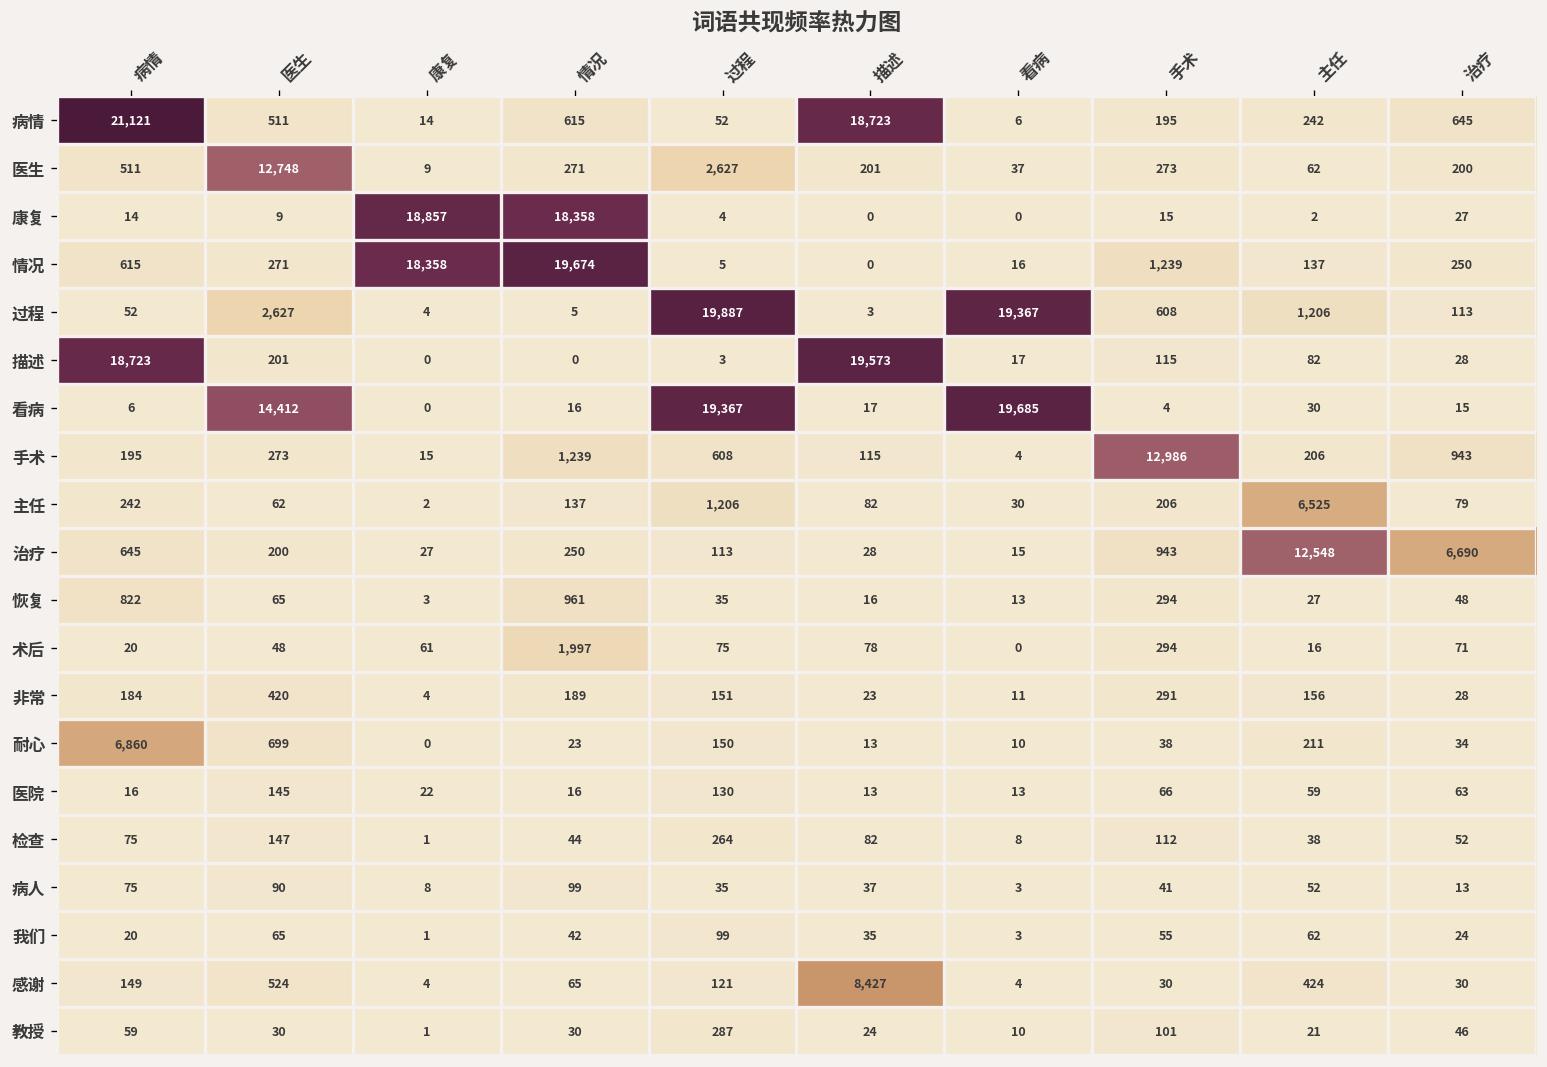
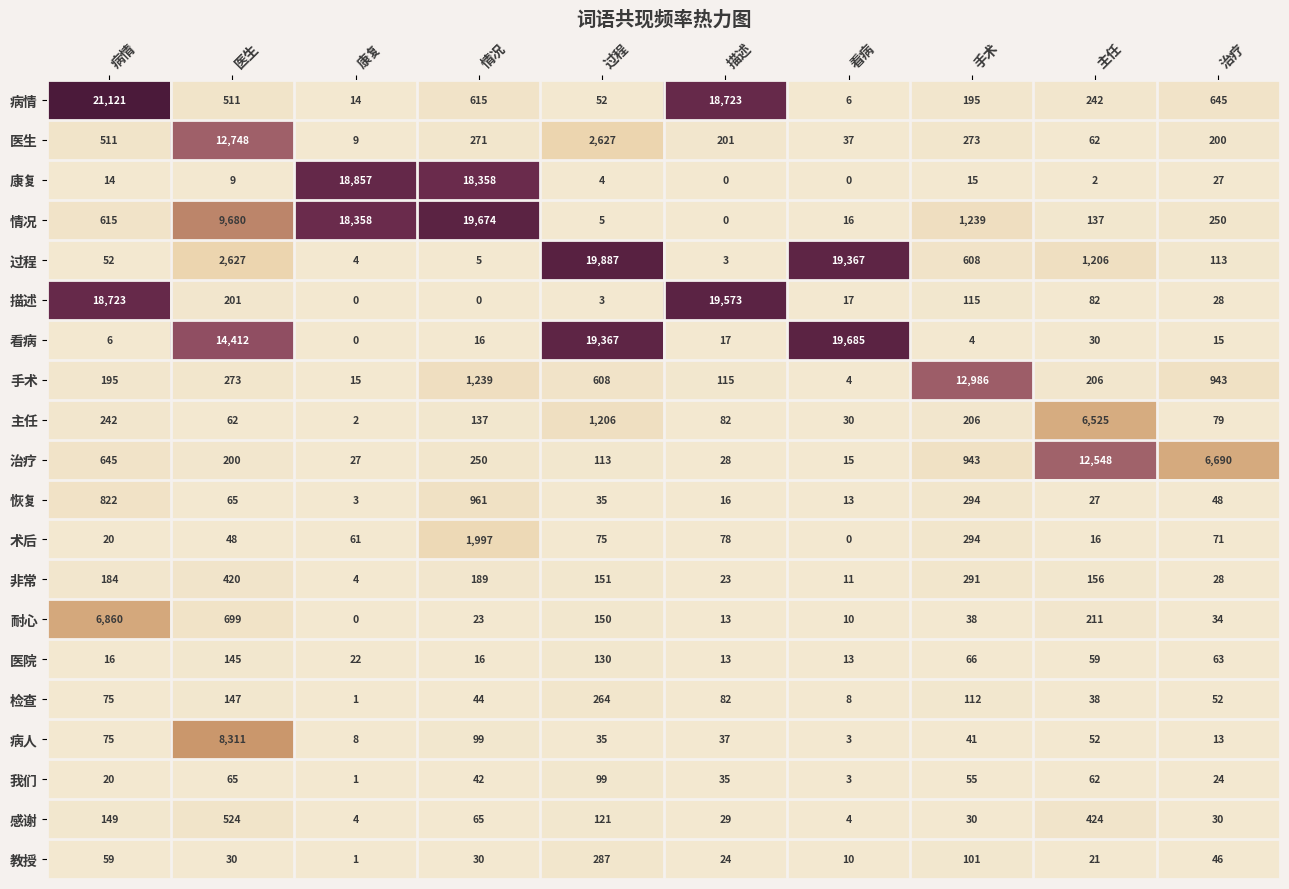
情况, 医生: 271 -> 9,680
病人, 医生: 90 -> 8,311
感谢, 描述: 8,427 -> 29
